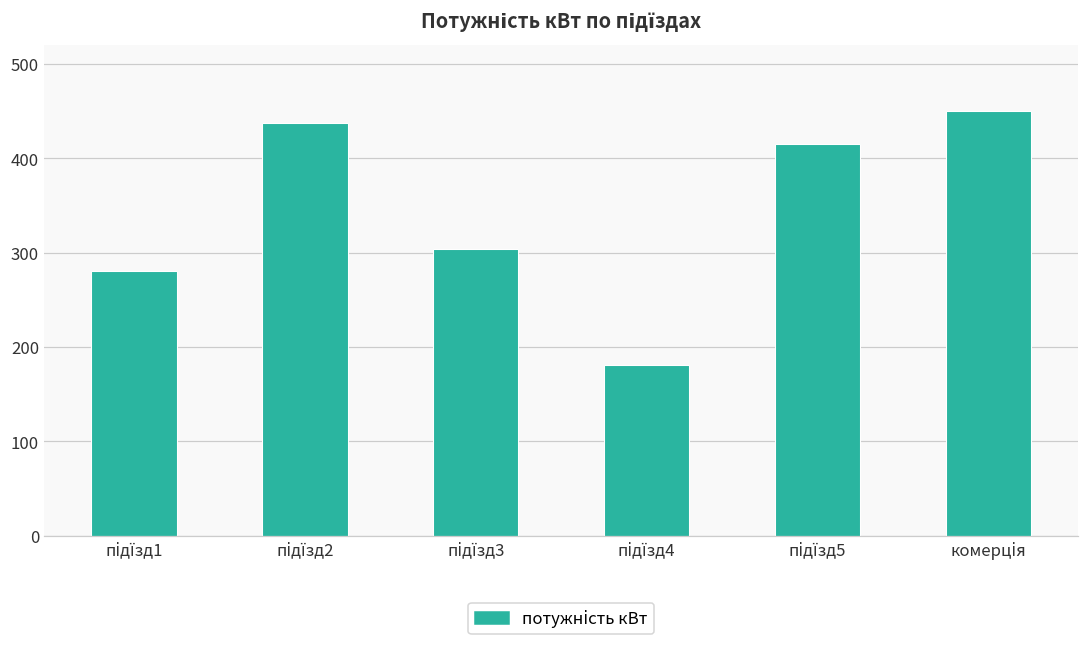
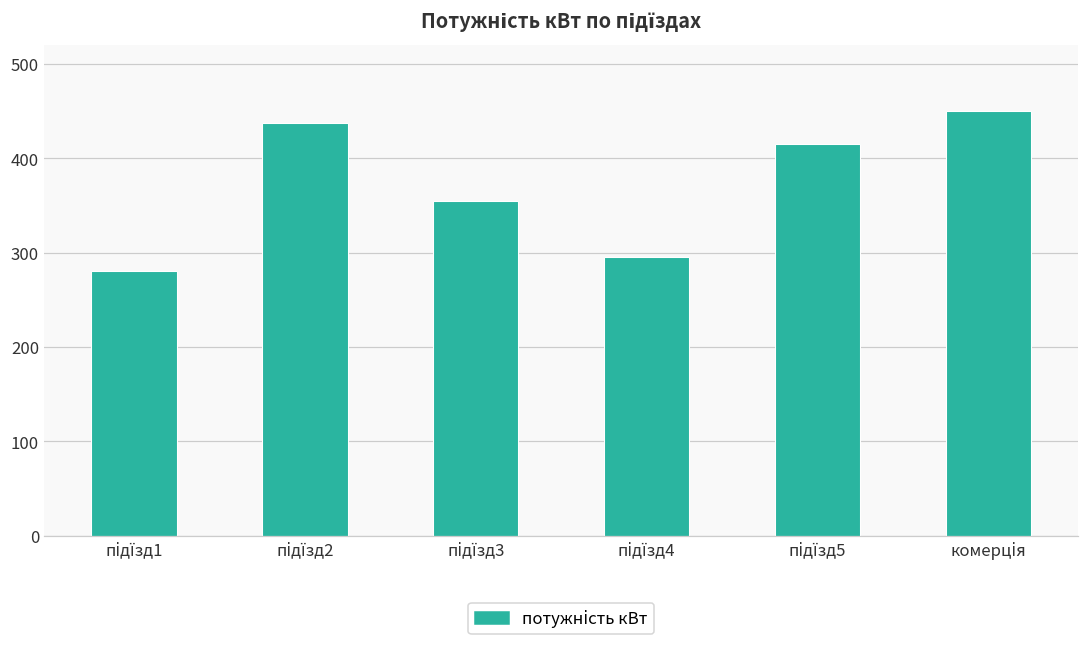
підїзд3: 300 -> 360
підїзд4: 180 -> 300
